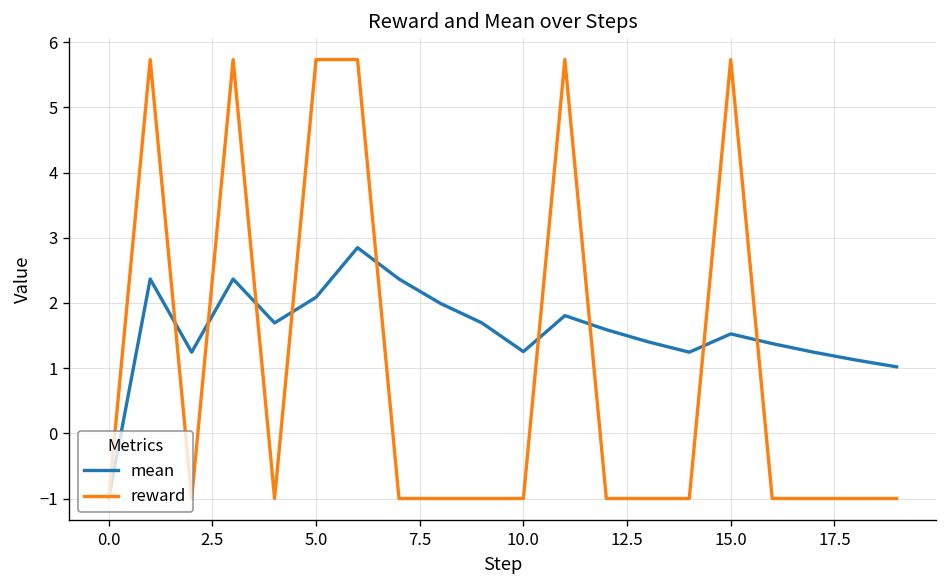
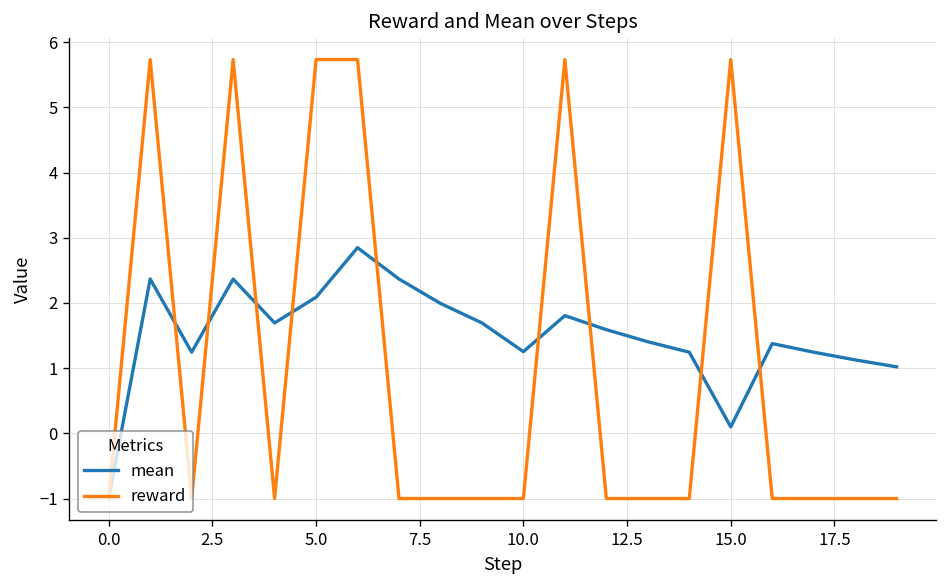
mean, 15.0: 1.5 -> 0.1
